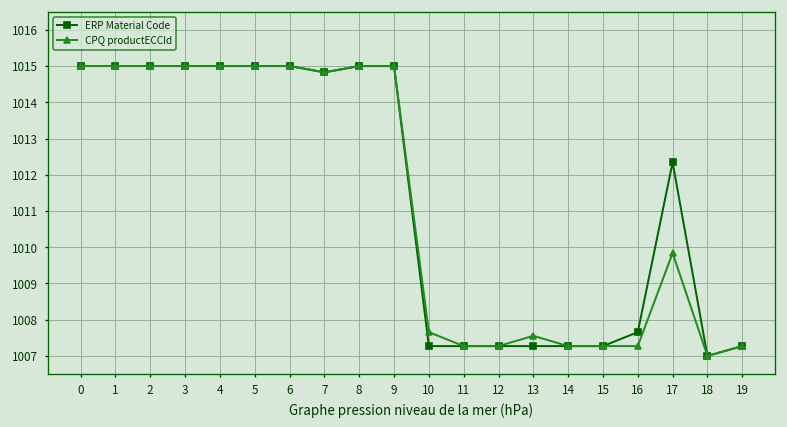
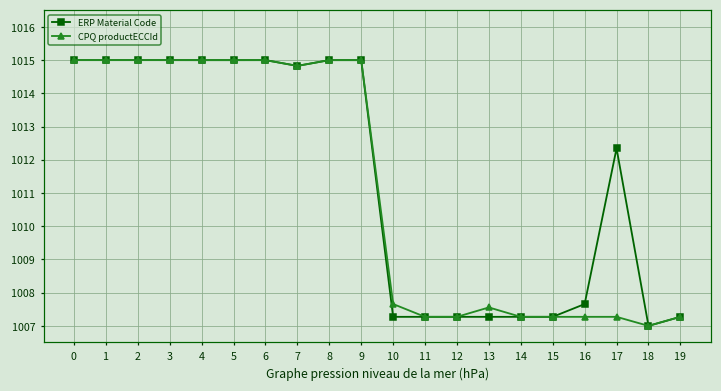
CPQ productECCId, 17: 1009.8 -> 1007.3
